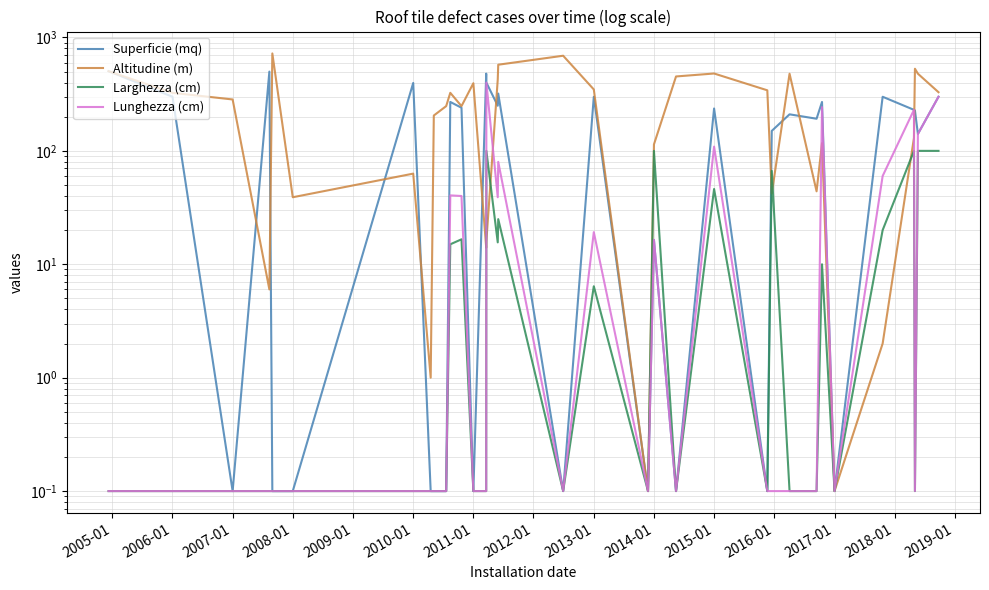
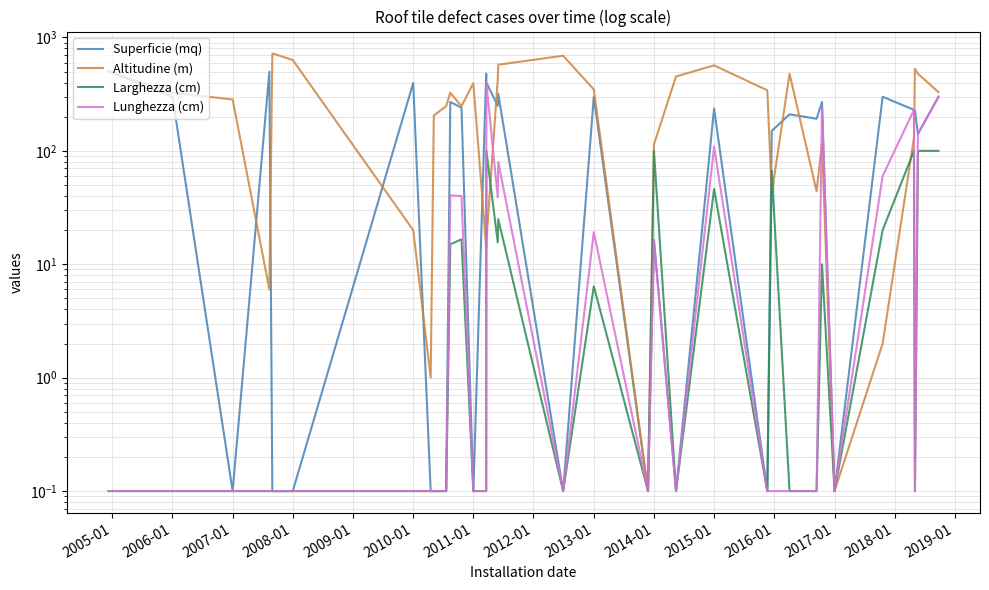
Altitudine (m), 2008-01: 39 -> 600
Altitudine (m), 2010-01: 60 -> 20
Altitudine (m), 2015-01: 480 -> 600
